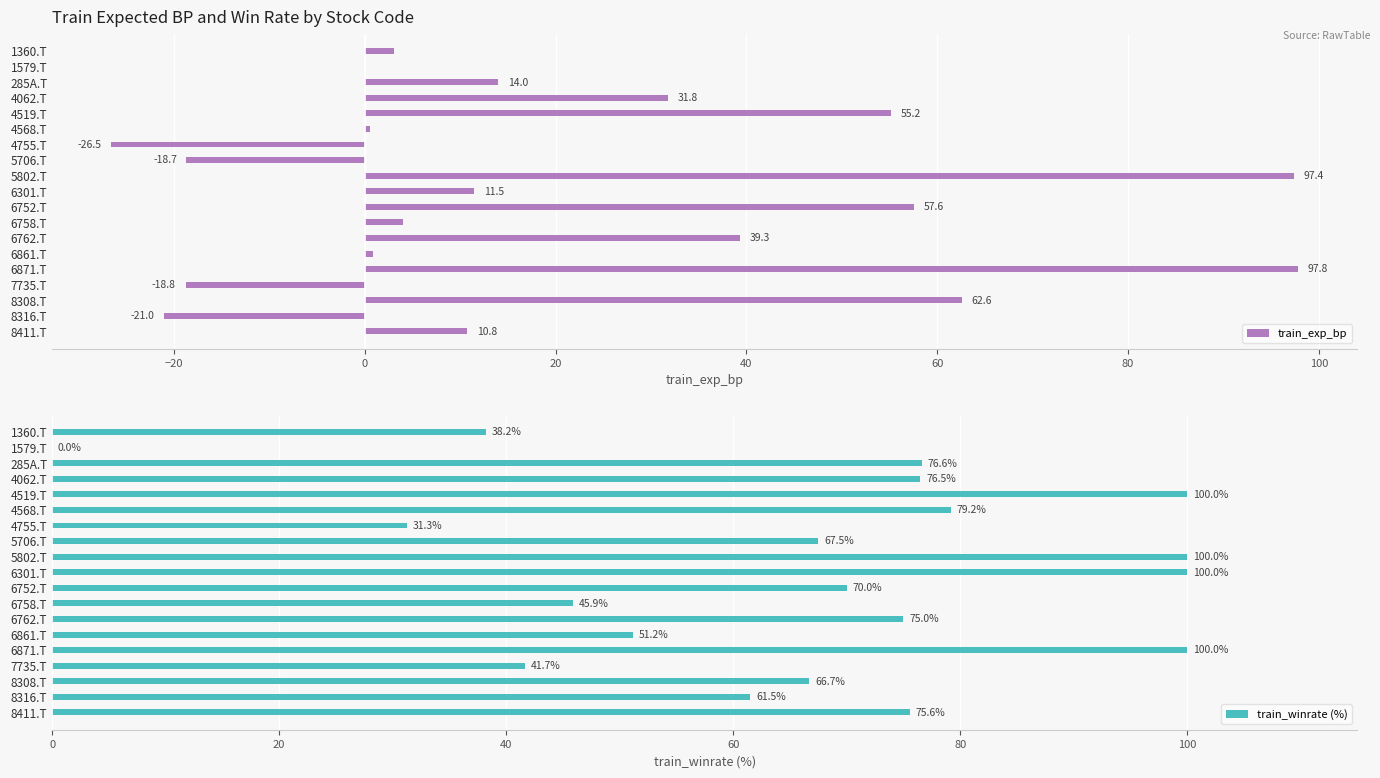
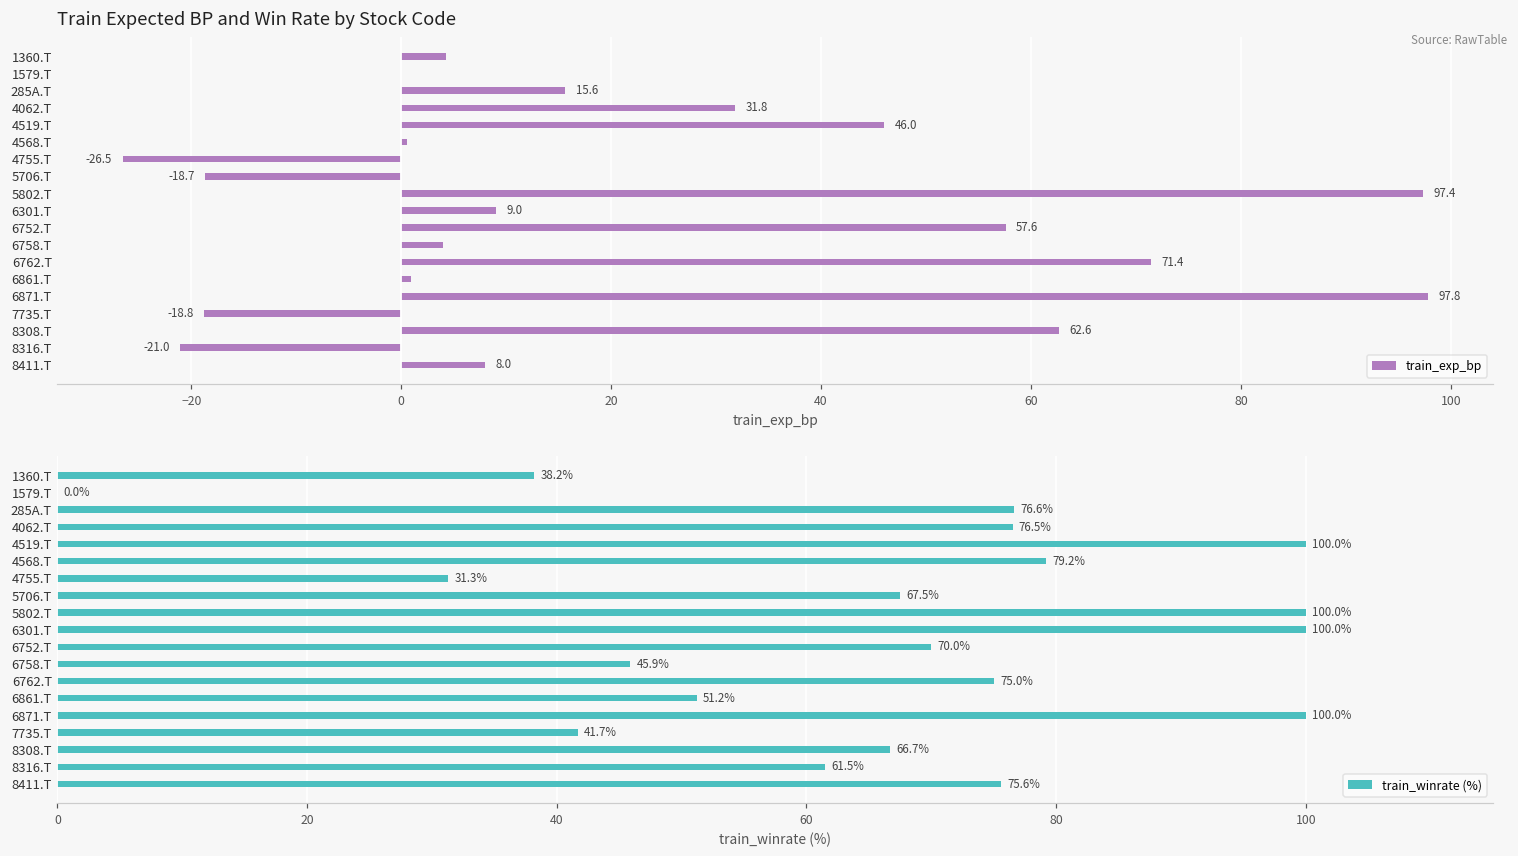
Train Expected BP and Win Rate by Stock Code, 1360.T: 3 -> 4
Train Expected BP and Win Rate by Stock Code, 285A.T: 14.0 -> 15.6
Train Expected BP and Win Rate by Stock Code, 4519.T: 55.2 -> 46.0
Train Expected BP and Win Rate by Stock Code, 6301.T: 11.5 -> 9.0
Train Expected BP and Win Rate by Stock Code, 6762.T: 39.3 -> 71.4
Train Expected BP and Win Rate by Stock Code, 8411.T: 10.8 -> 8.0
